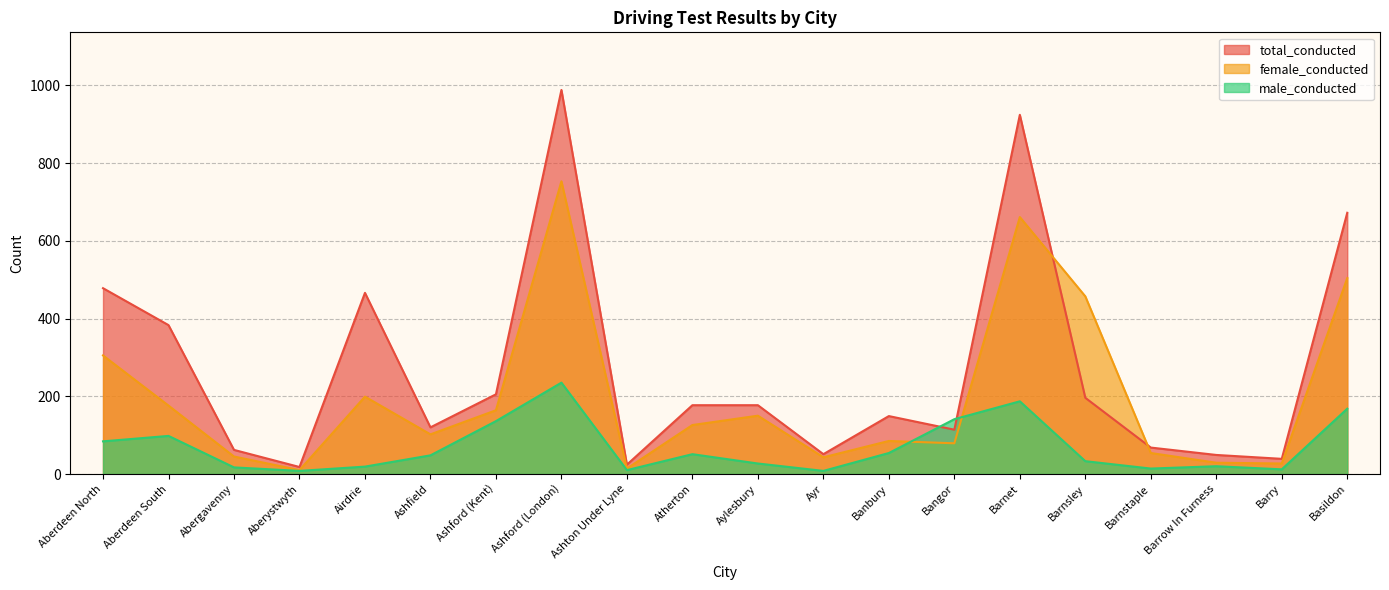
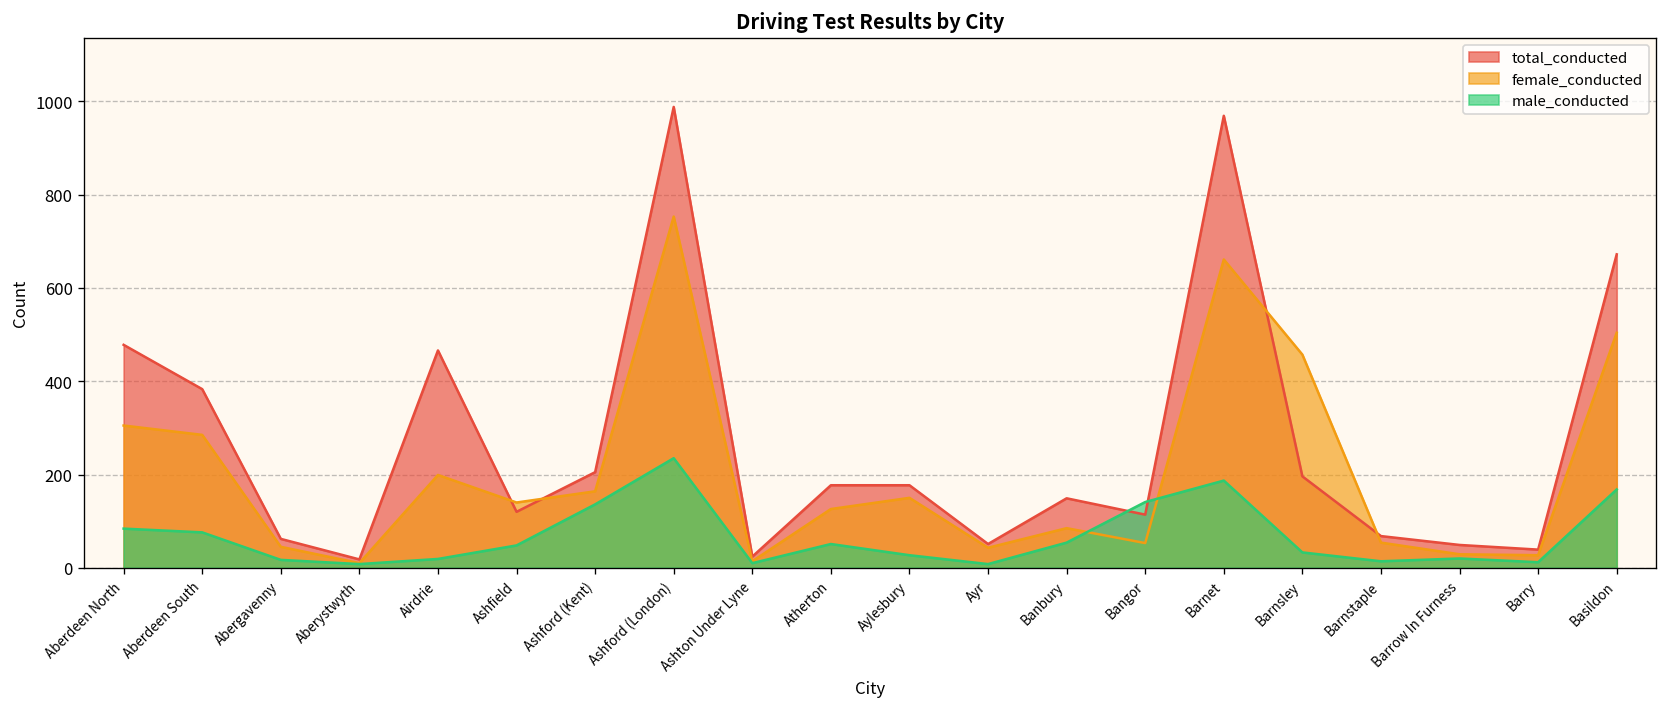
female_conducted, Aberdeen South: 180 -> 290
male_conducted, Aberdeen South: 100 -> 80
female_conducted, Ashfield: 100 -> 140
female_conducted, Bangor: 80 -> 50
total_conducted, Barnet: 920 -> 970
